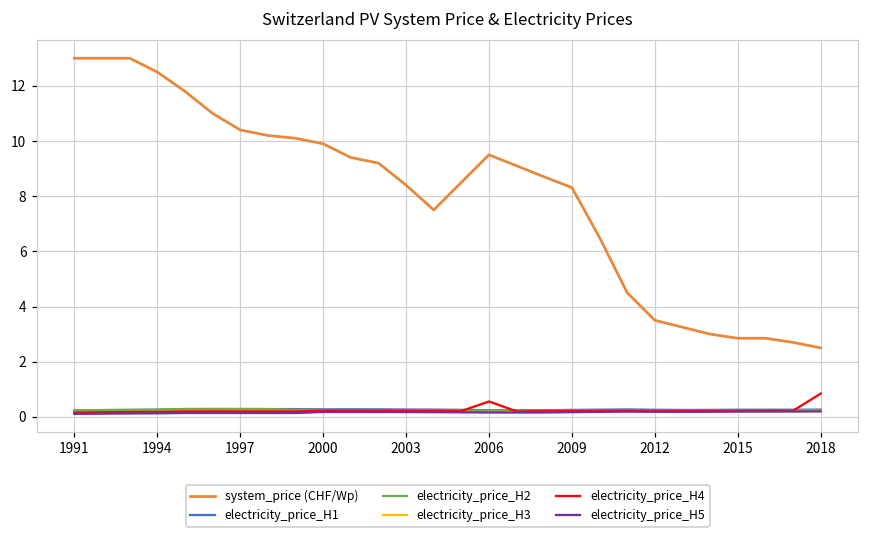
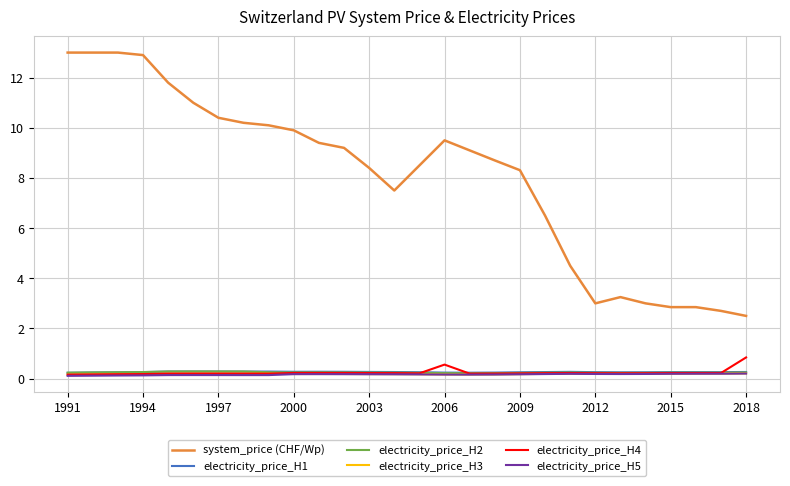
system_price (CHF/Wp), 1994: 12.5 -> 12.9
system_price (CHF/Wp), 2012: 3.5 -> 3.0
